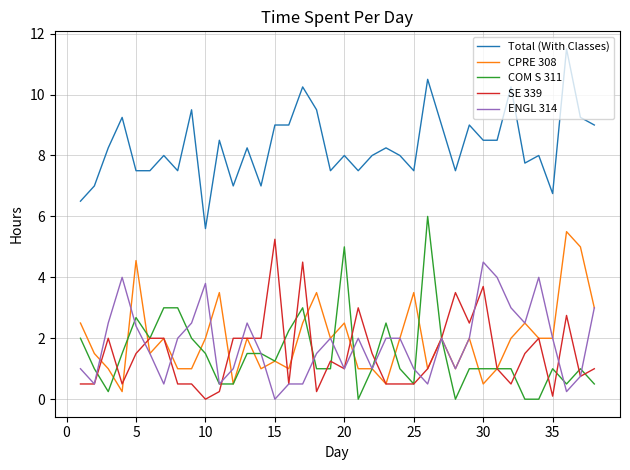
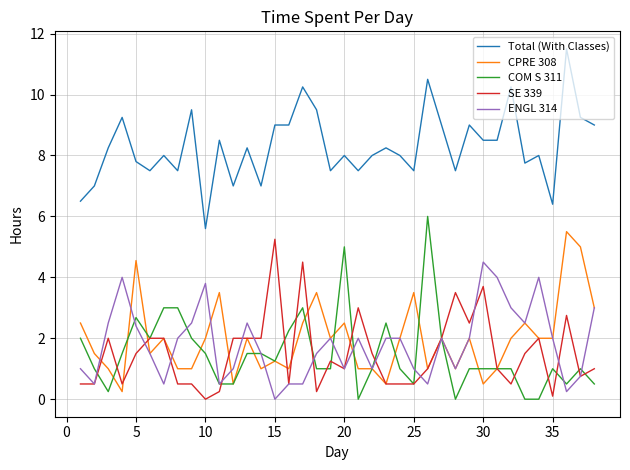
Total (With Classes), 5: 7.5 -> 7.8
Total (With Classes), 35: 6.8 -> 6.4
